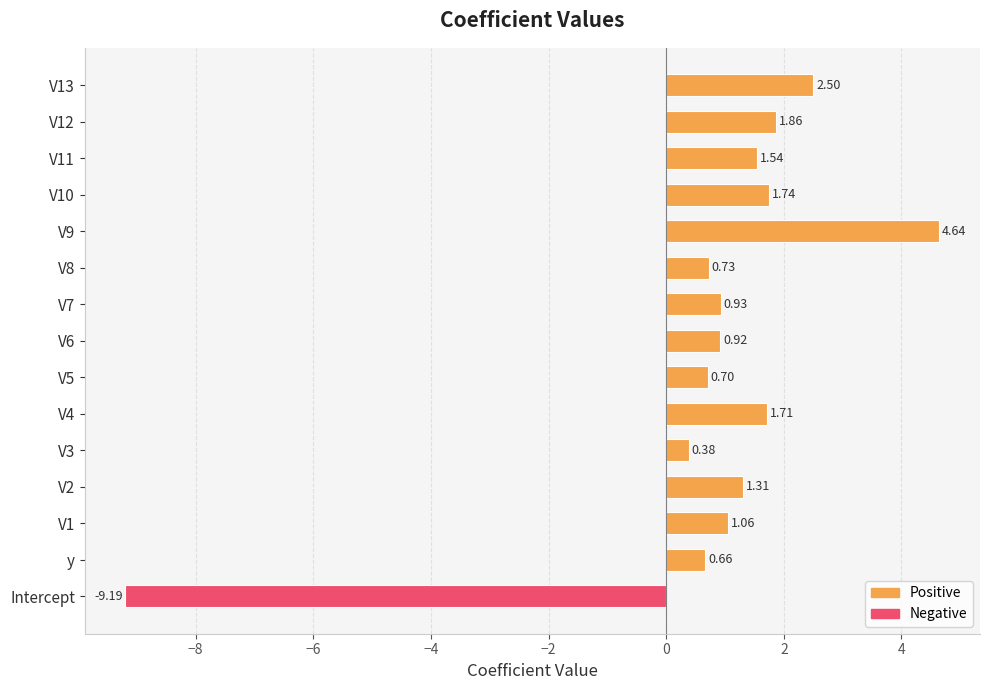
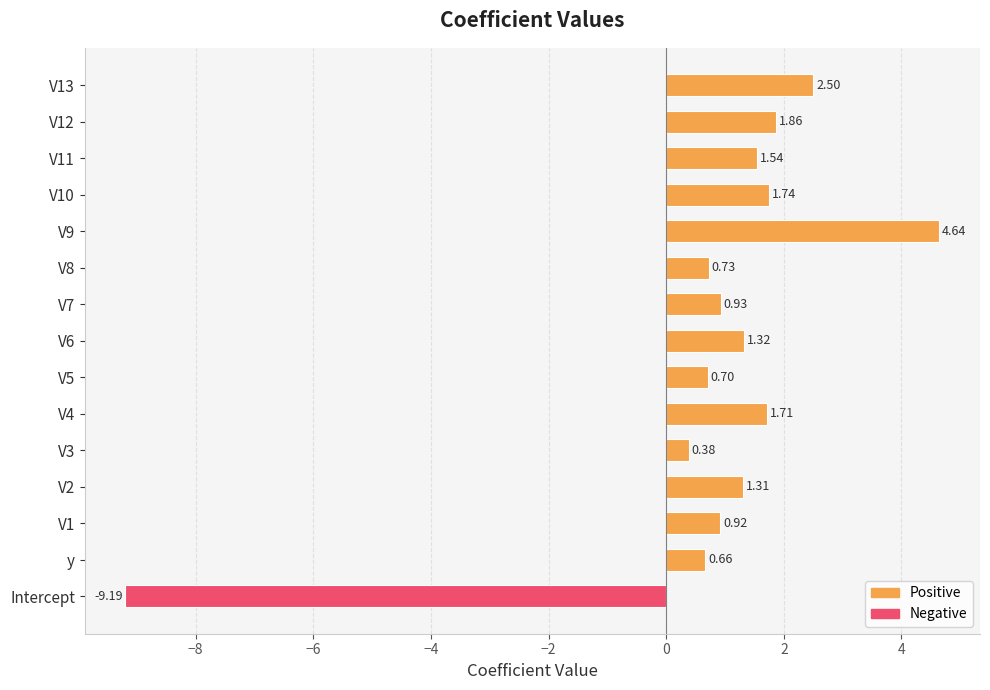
V6: 0.92 -> 1.32
V1: 1.06 -> 0.92
